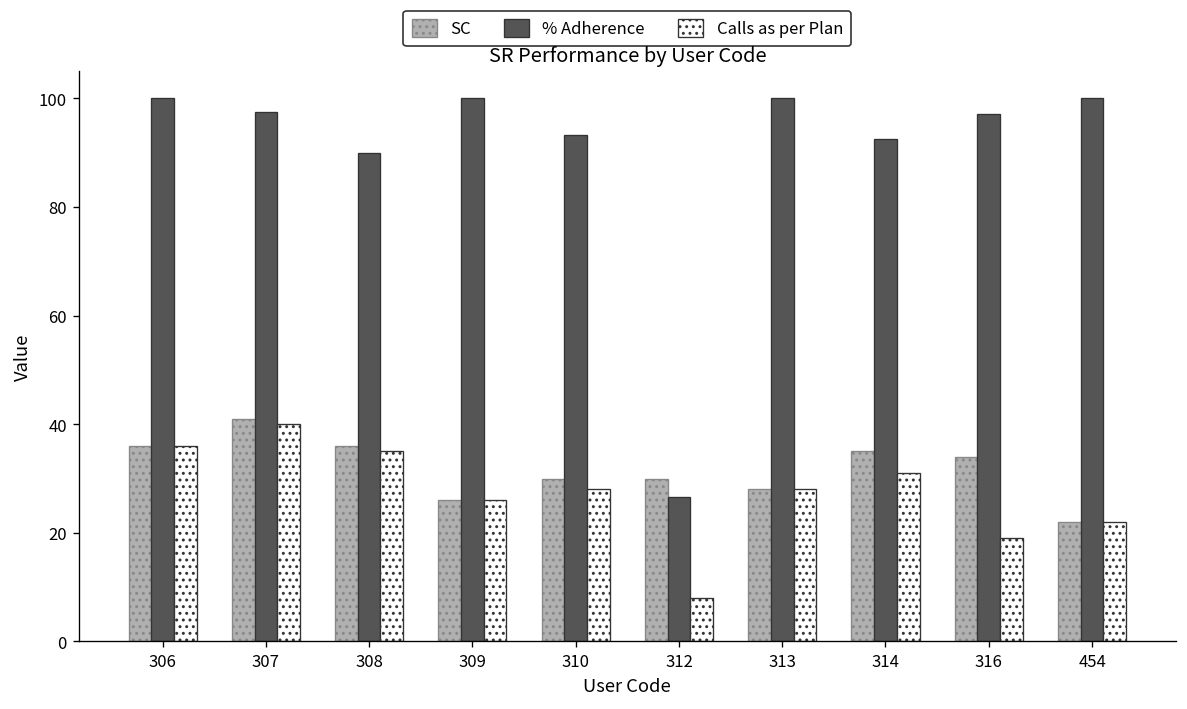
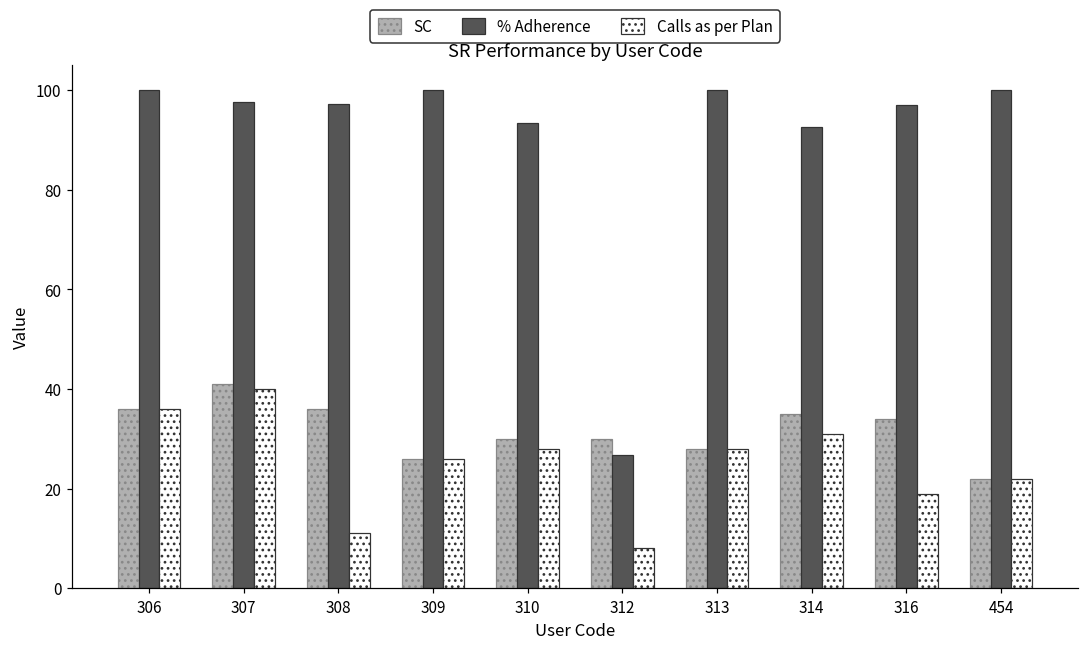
% Adherence, 308: 90 -> 97
Calls as per Plan, 308: 35 -> 11
